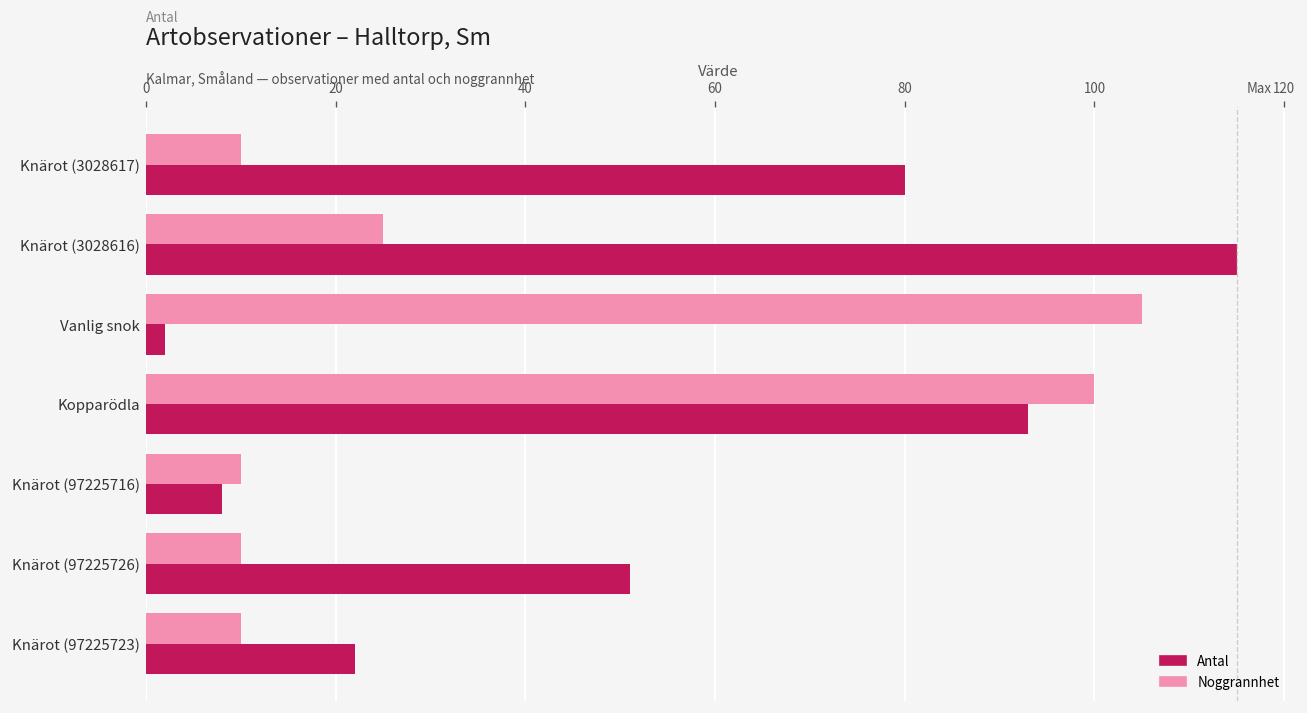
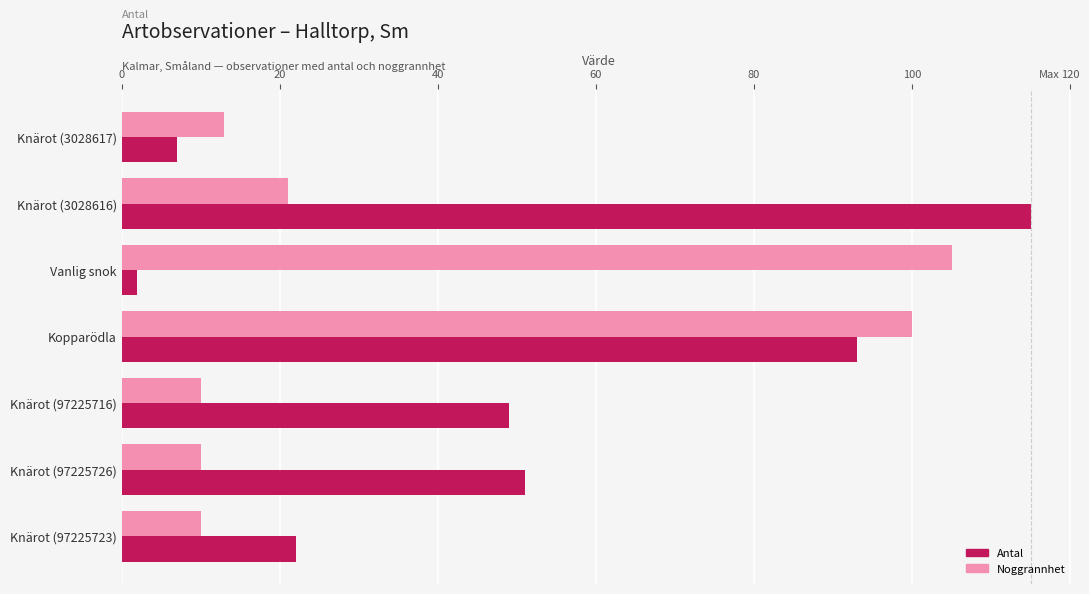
Noggrannhet, Knärot (3028617): 10 -> 13
Antal, Knärot (3028617): 80 -> 7
Noggrannhet, Knärot (3028616): 25 -> 21
Antal, Knärot (97225716): 8 -> 49
